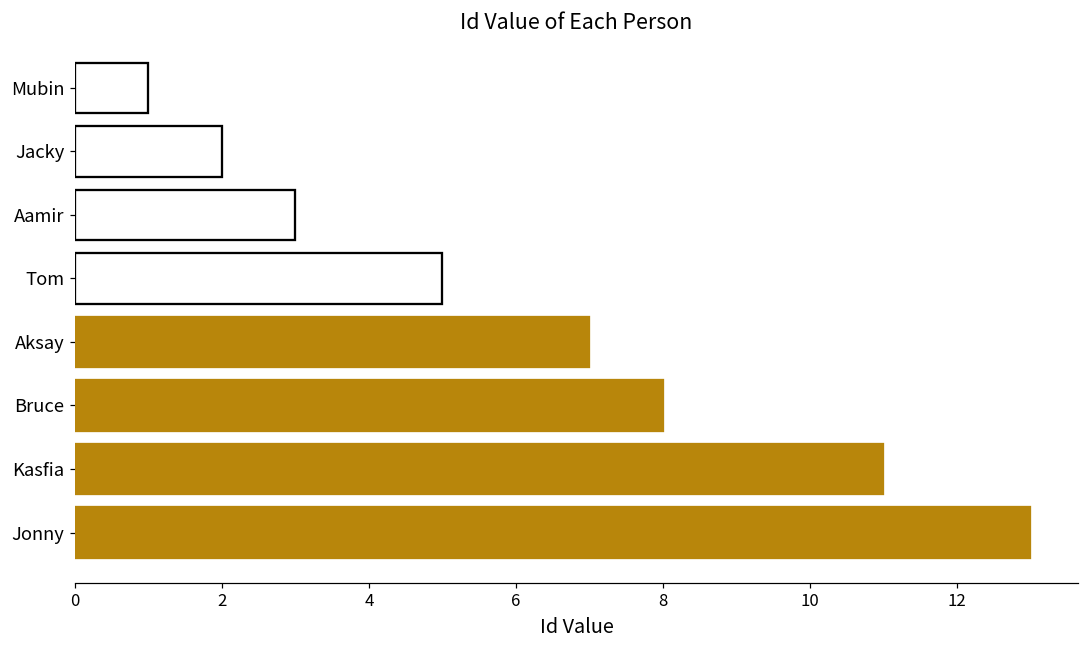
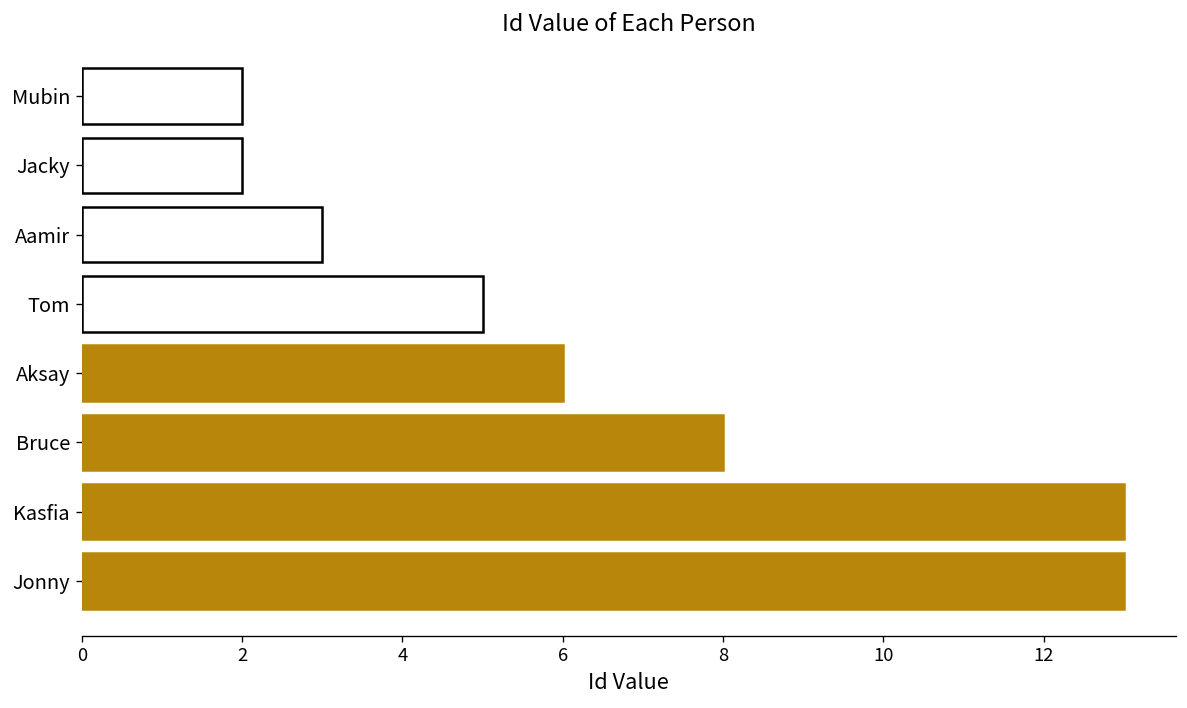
Mubin: 1 -> 2
Aksay: 7 -> 6
Kasfia: 11 -> 13
